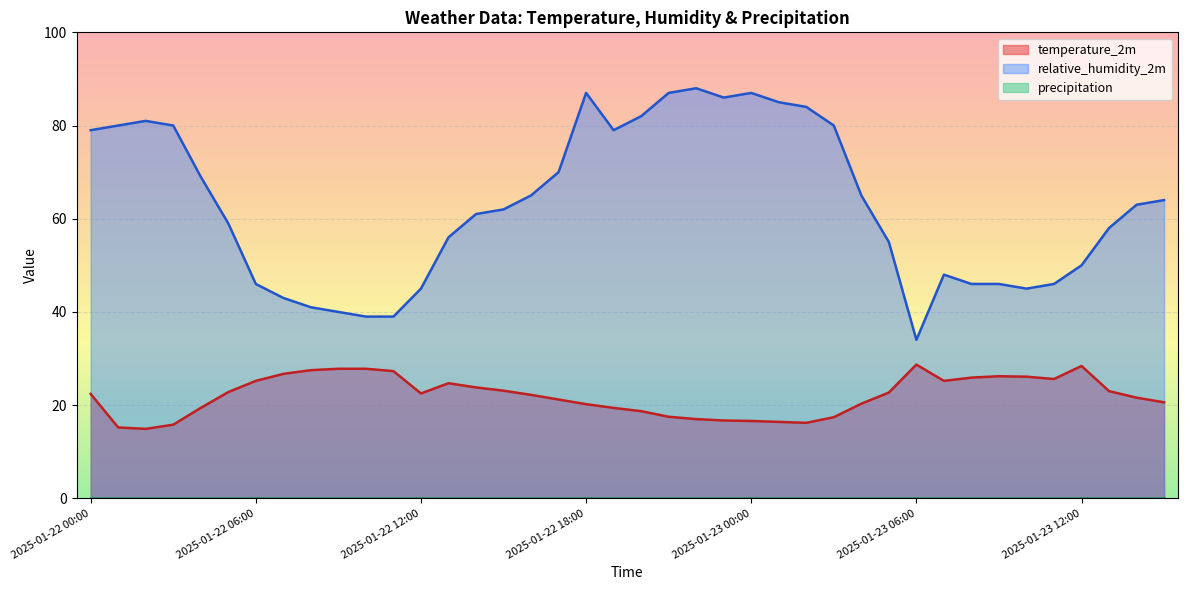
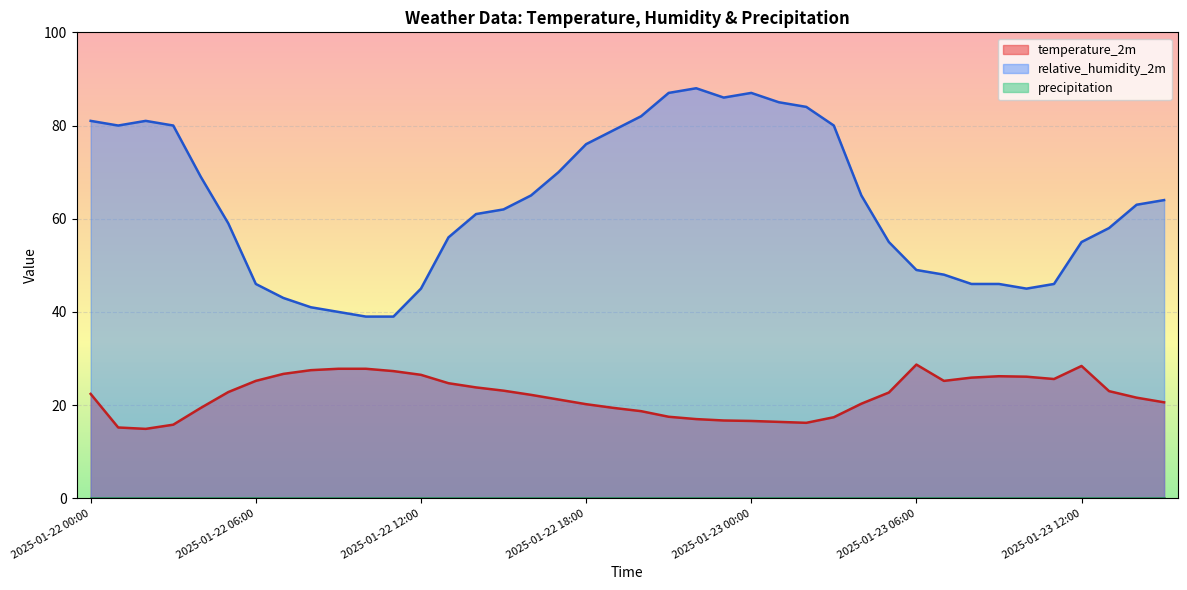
relative_humidity_2m, 2025-01-22 00:00: 79 -> 81
temperature_2m, 2025-01-22 12:00: 23 -> 27
relative_humidity_2m, 2025-01-22 18:00: 87 -> 76
relative_humidity_2m, 2025-01-23 06:00: 34 -> 49
relative_humidity_2m, 2025-01-23 12:00: 50 -> 55
